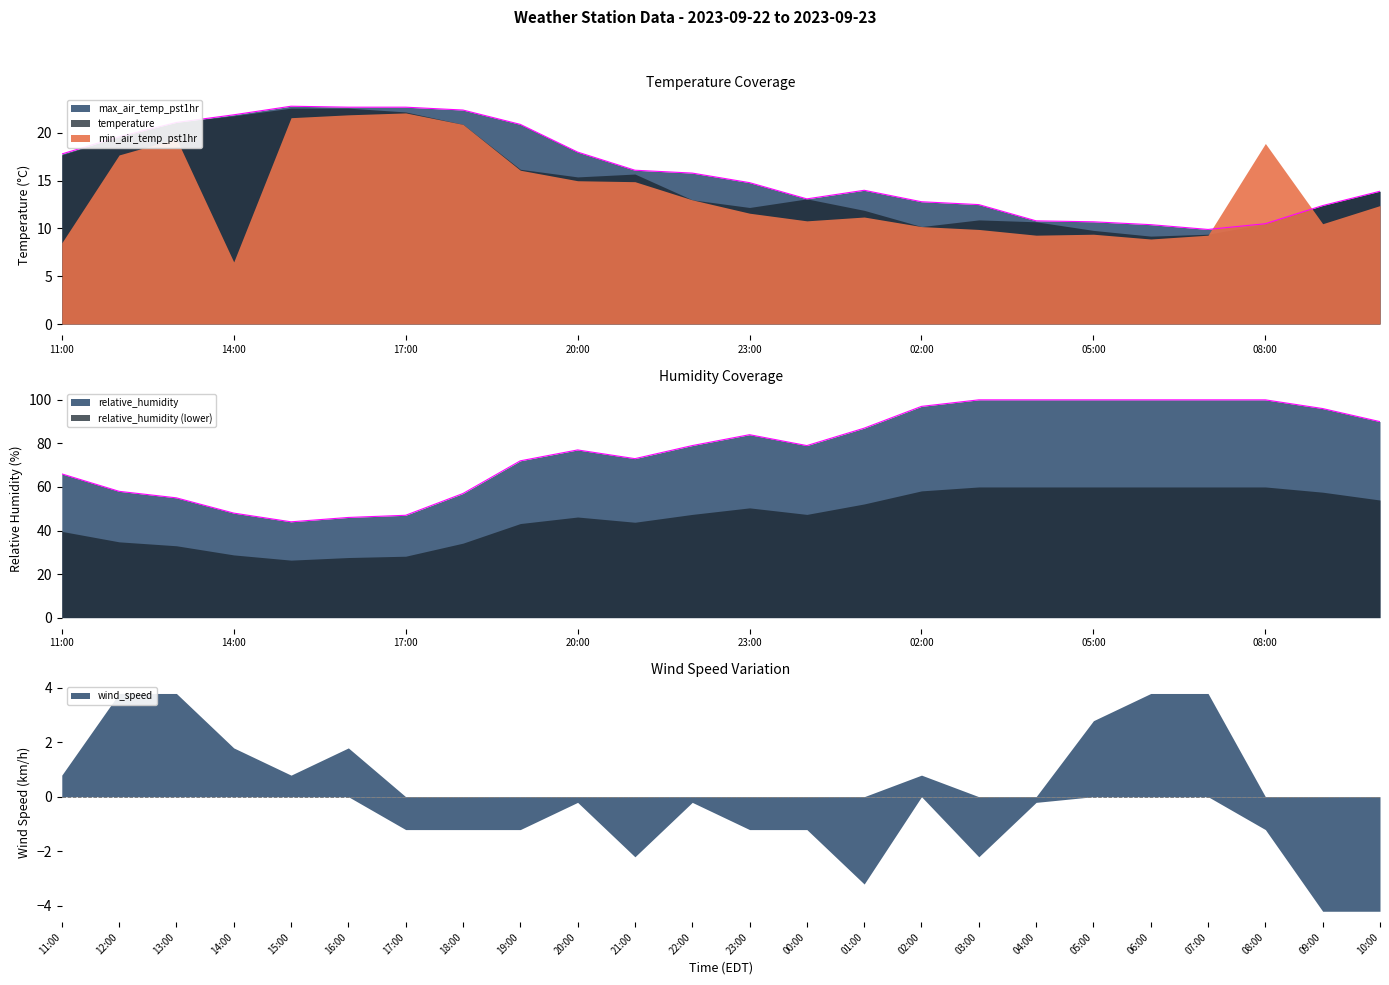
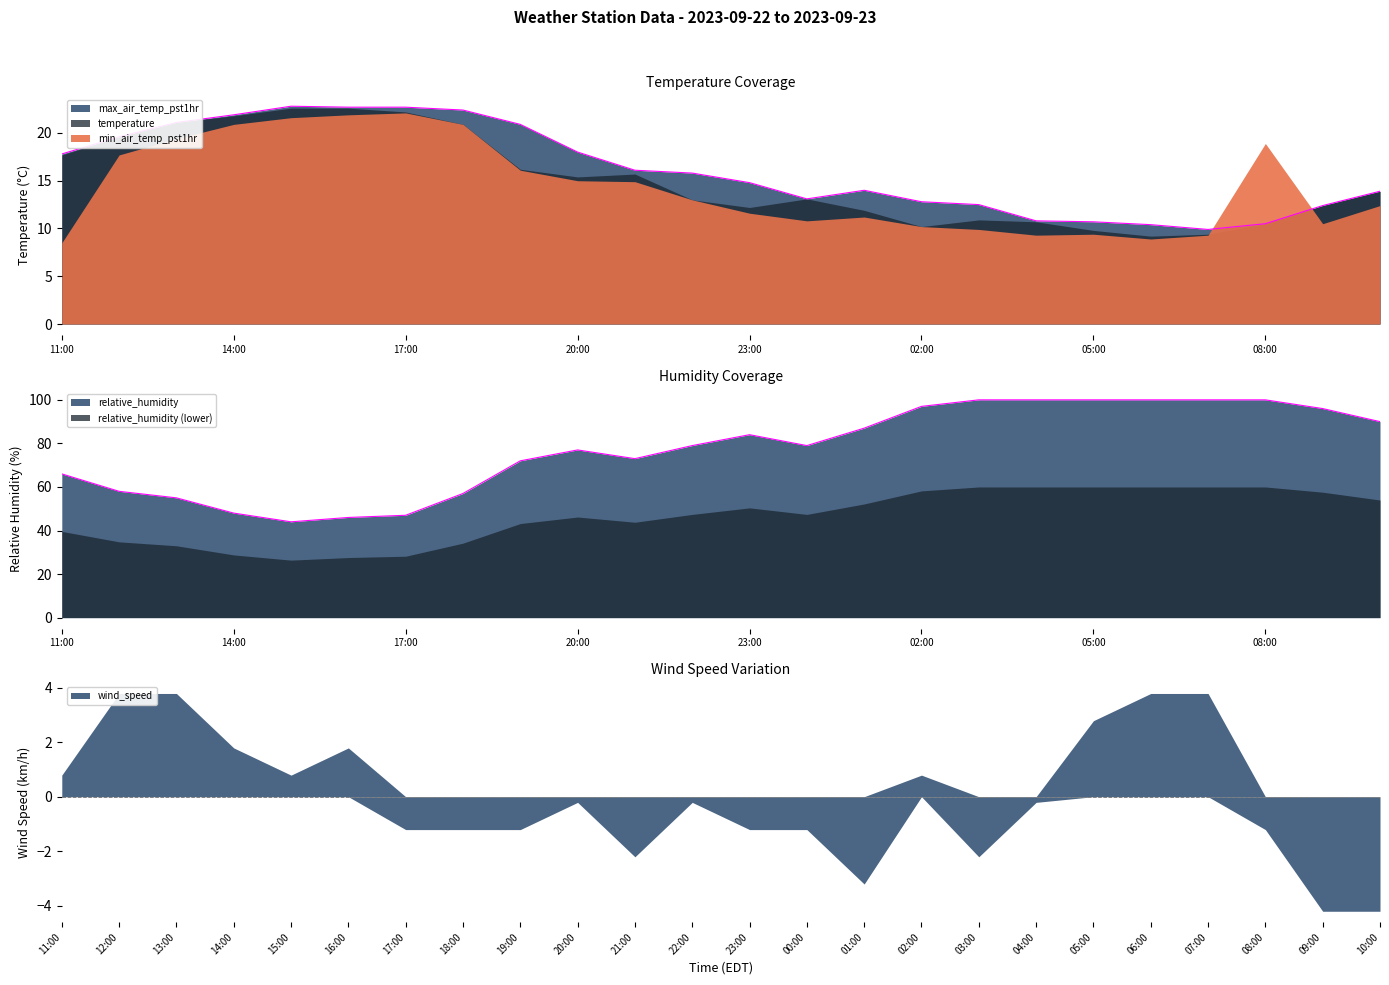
Temperature Coverage, min_air_temp_pst1hr, 14:00: 7 -> 21
